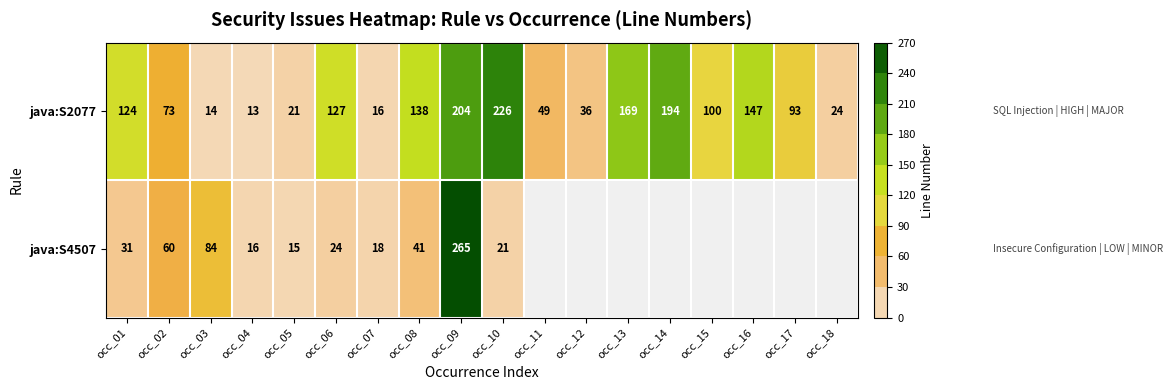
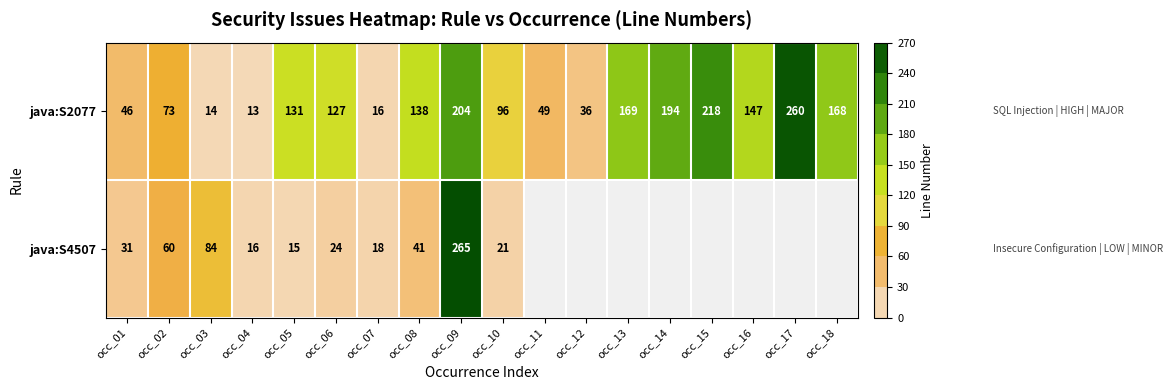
java:S2077, occ_01: 124 -> 46
java:S2077, occ_05: 21 -> 131
java:S2077, occ_10: 226 -> 96
java:S2077, occ_15: 100 -> 218
java:S2077, occ_17: 93 -> 260
java:S2077, occ_18: 24 -> 168
